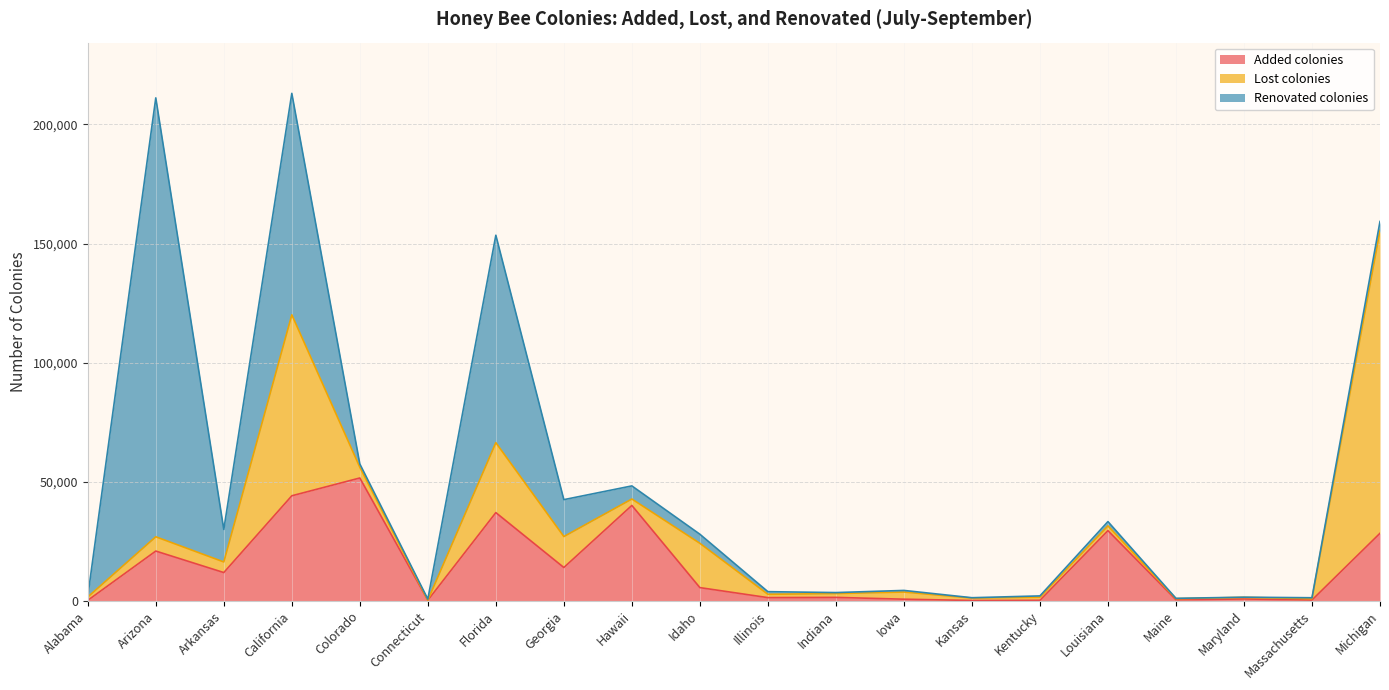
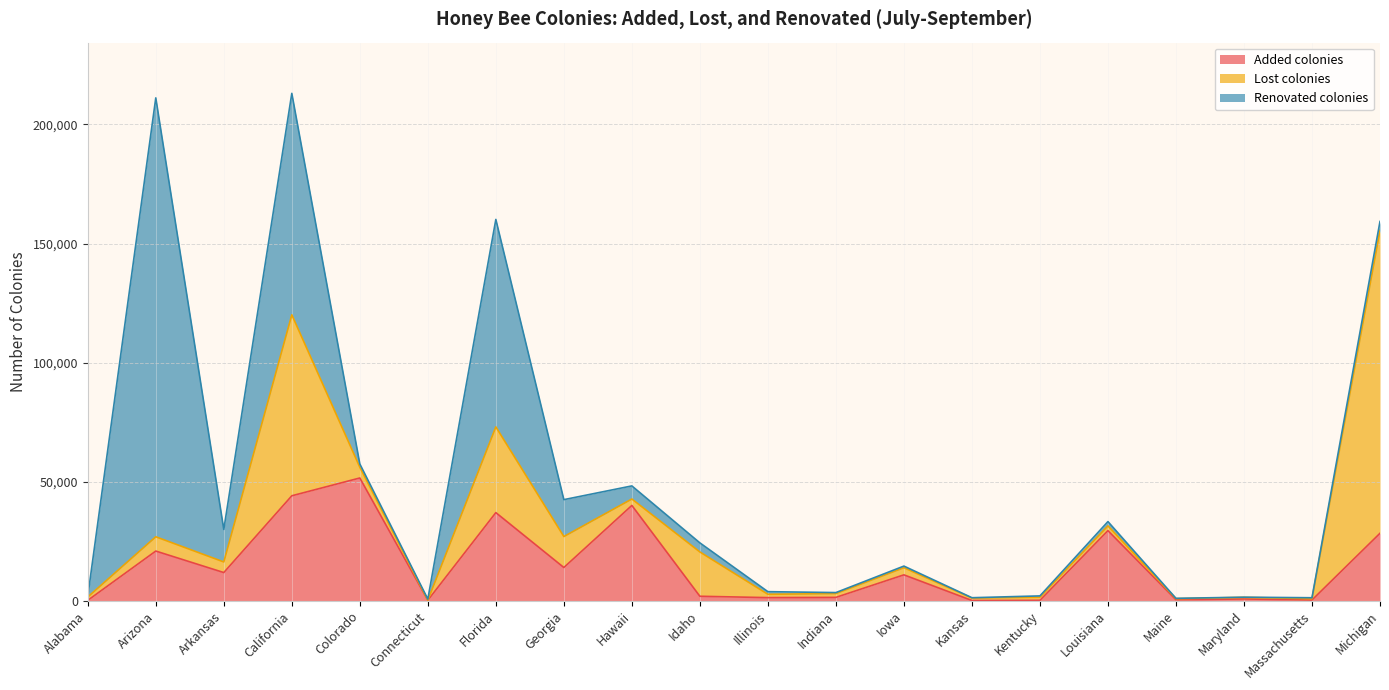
Lost colonies, Florida: 29,000 -> 36,000
Added colonies, Idaho: 6,000 -> 2,000
Added colonies, Iowa: 1,000 -> 11,000
